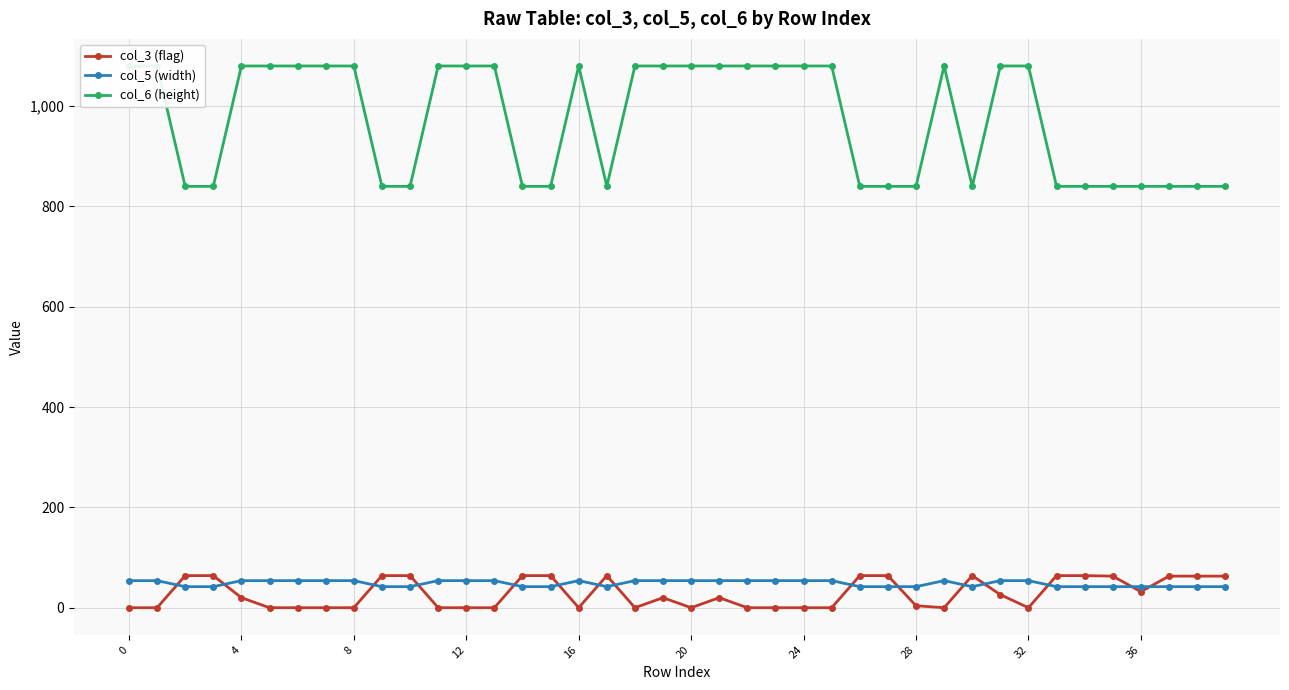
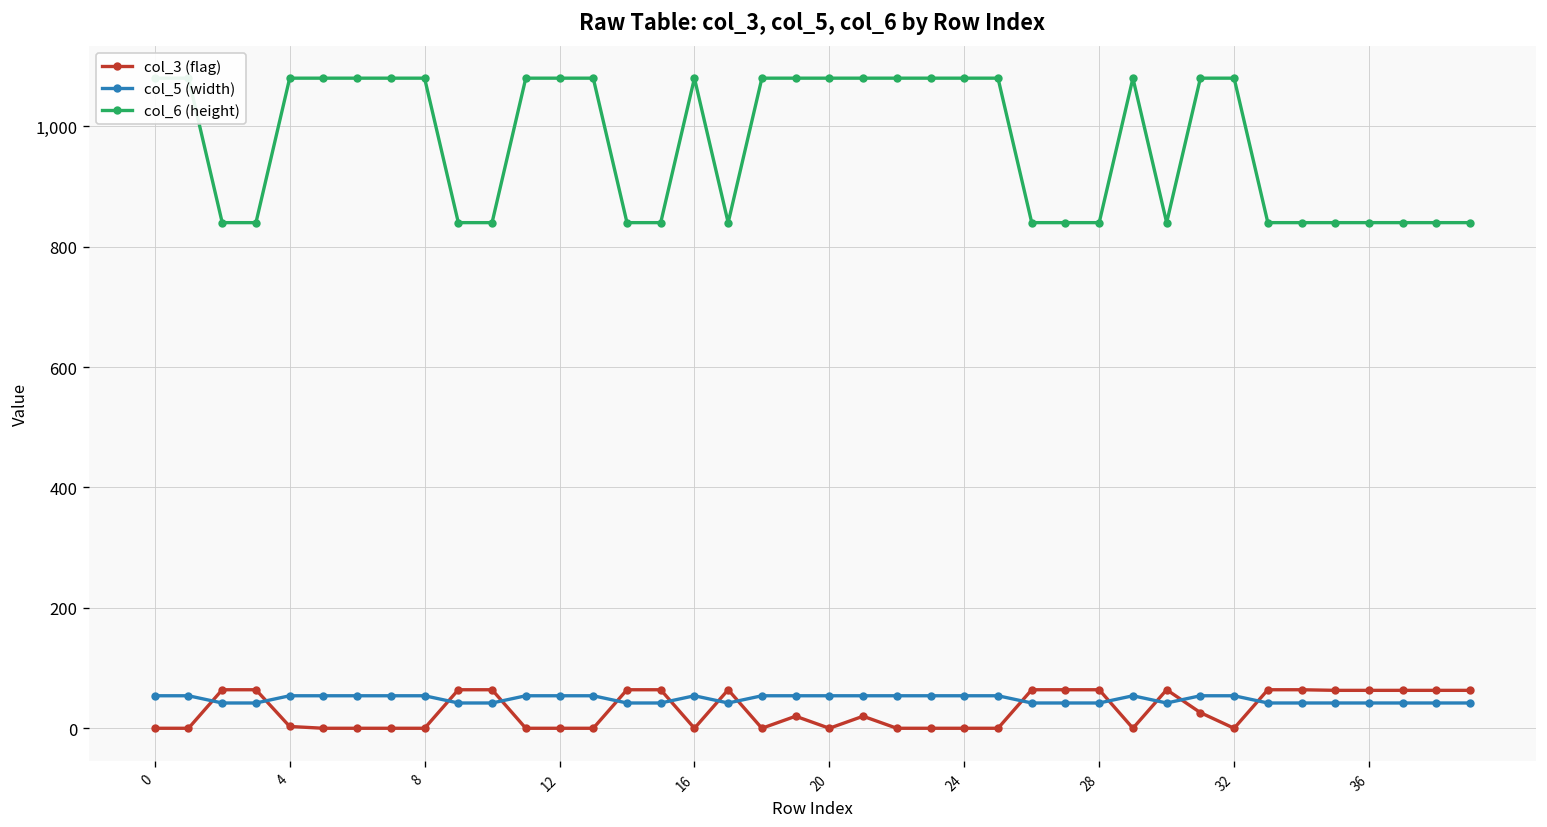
col_3 (flag), 4: 20 -> 0
col_3 (flag), 28: 0 -> 60
col_3 (flag), 36: 30 -> 60
